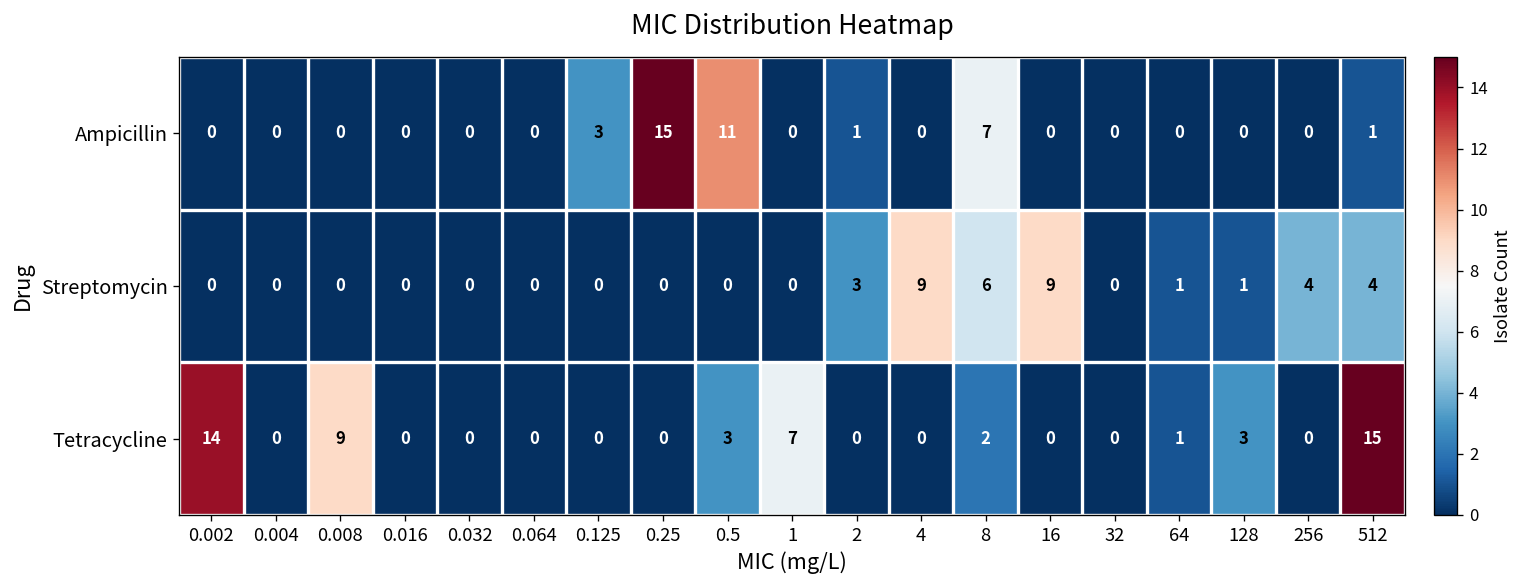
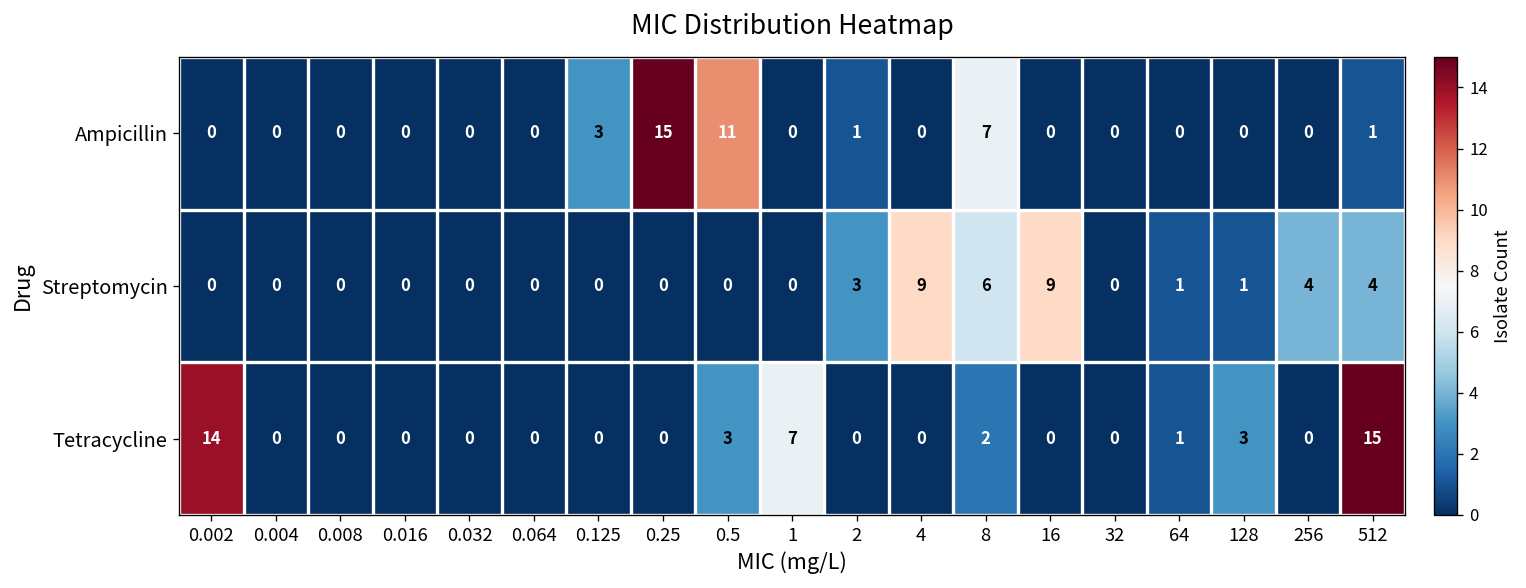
Tetracycline, 0.008: 9 -> 0
